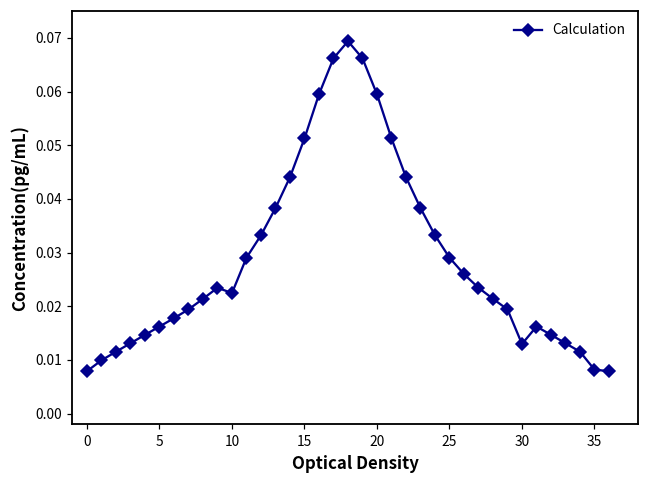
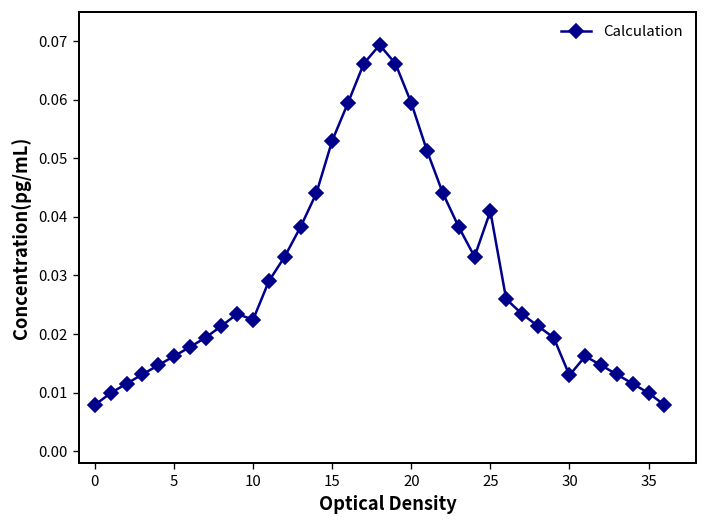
15: 0.051 -> 0.053
25: 0.029 -> 0.041
35: 0.008 -> 0.010
